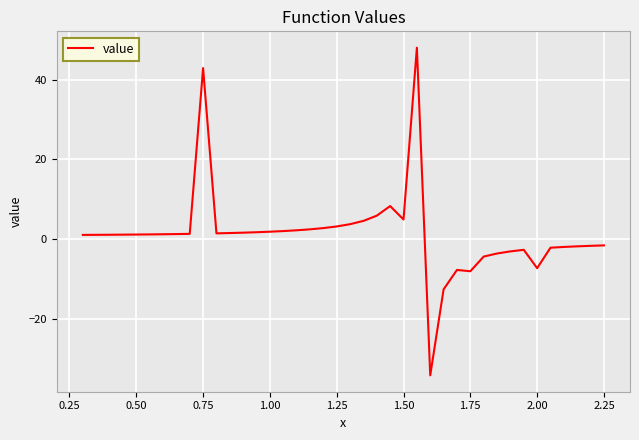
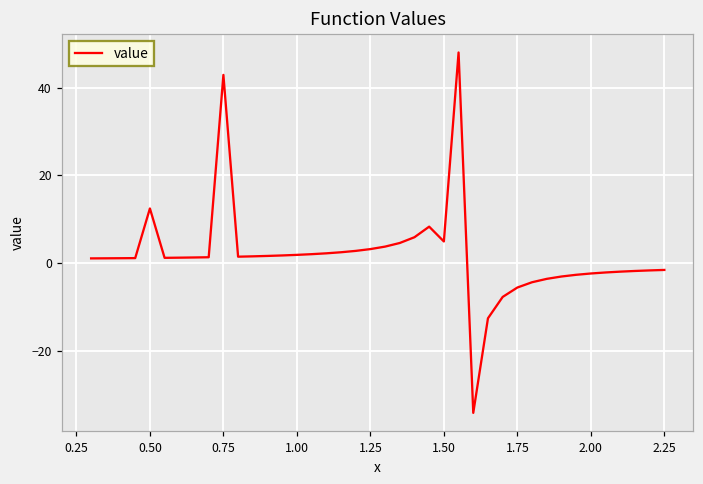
0.50: 1 -> 12
1.75: -8 -> -6
2.00: -7 -> -2
